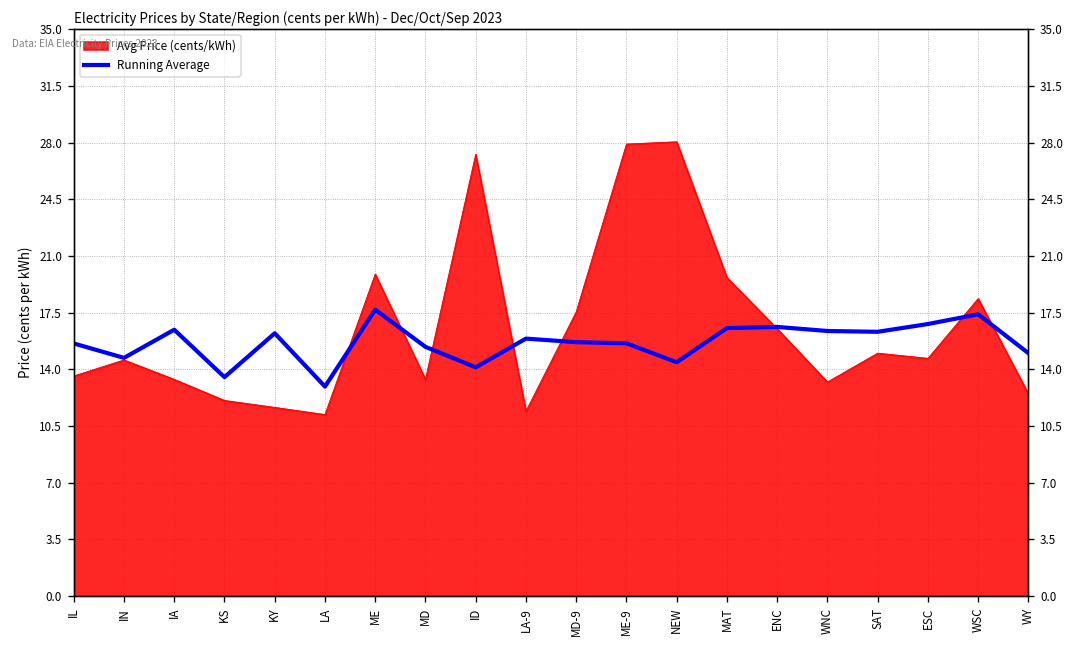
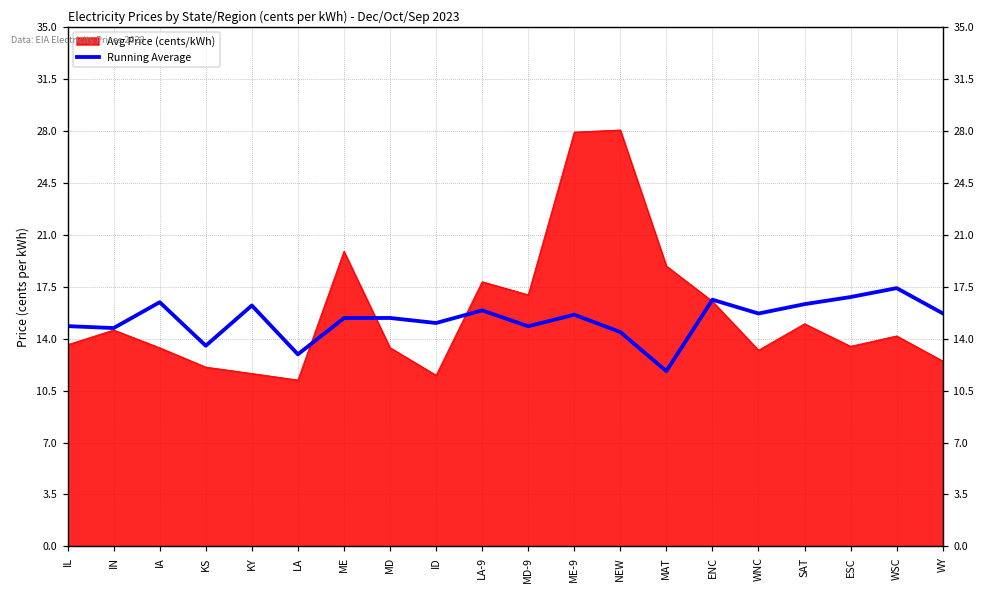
Running Average, IL: 15.6 -> 14.8
Running Average, ME: 17.7 -> 15.4
Avg Price (cents/kWh), ID: 27.3 -> 11.5
Running Average, ID: 14.1 -> 15.1
Avg Price (cents/kWh), LA-9: 11.4 -> 17.8
Avg Price (cents/kWh), MD-9: 17.6 -> 17.0
Running Average, MD-9: 15.7 -> 14.8
Avg Price (cents/kWh), MAT: 19.7 -> 18.9
Running Average, MAT: 16.6 -> 11.8
Running Average, WNC: 16.4 -> 15.7
Avg Price (cents/kWh), ESC: 14.7 -> 13.5
Avg Price (cents/kWh), WSC: 18.4 -> 14.2
Running Average, WY: 15.0 -> 15.7
